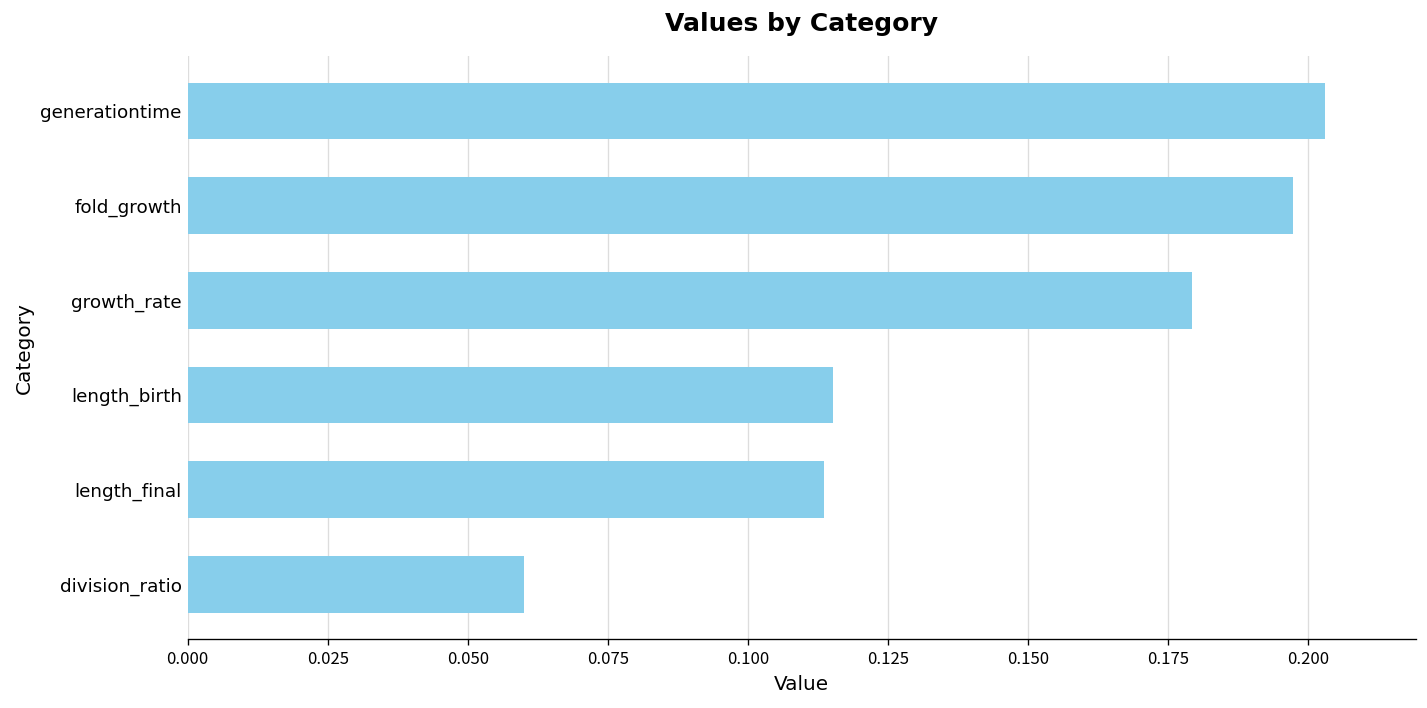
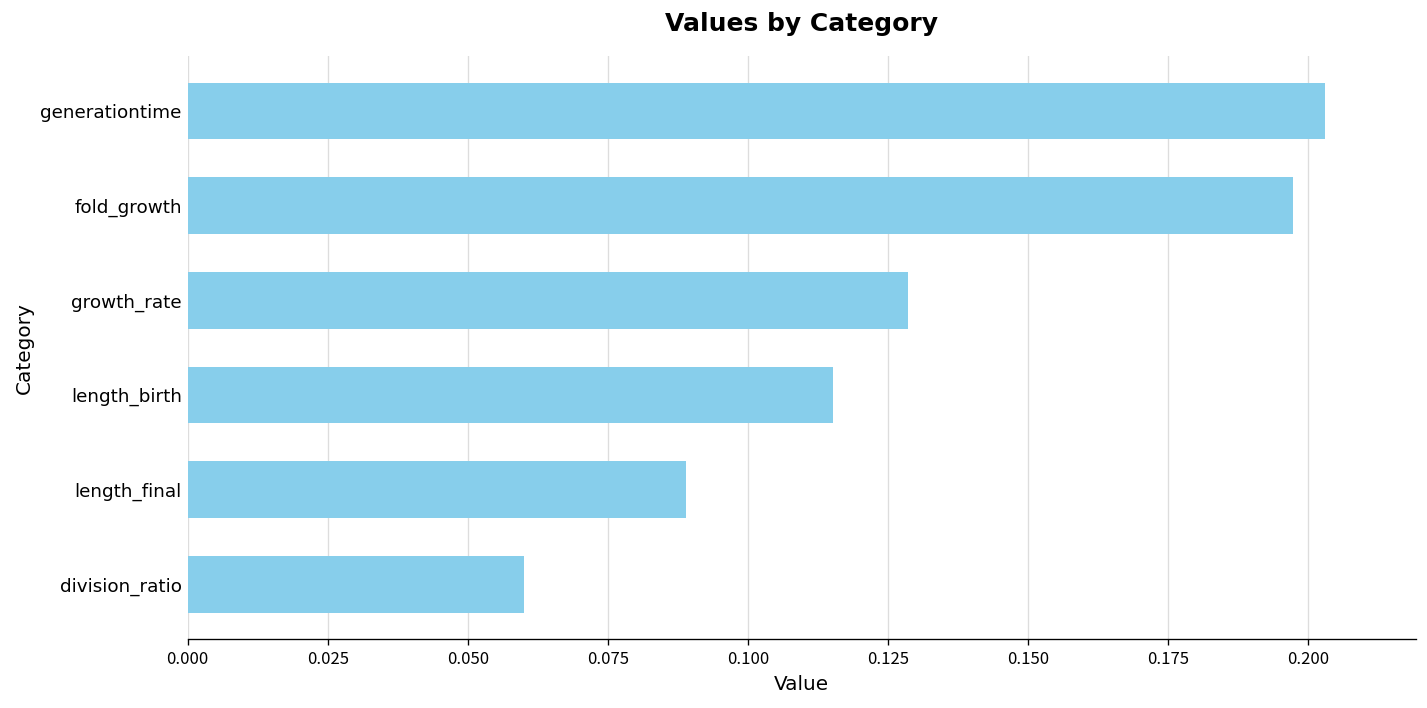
growth_rate: 0.179 -> 0.129
length_final: 0.114 -> 0.089
